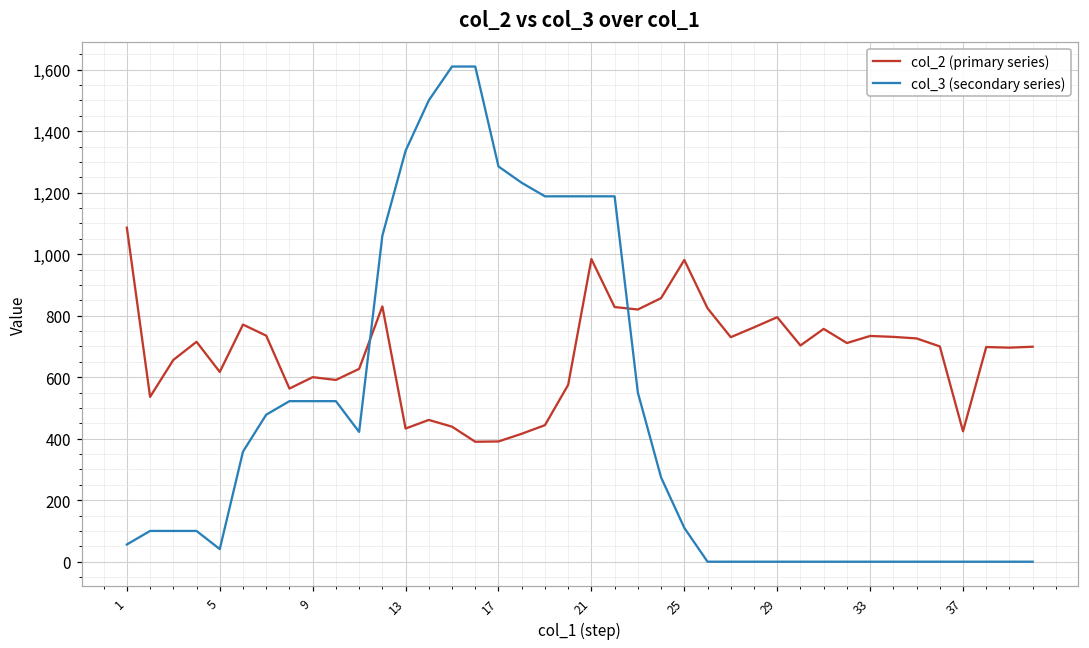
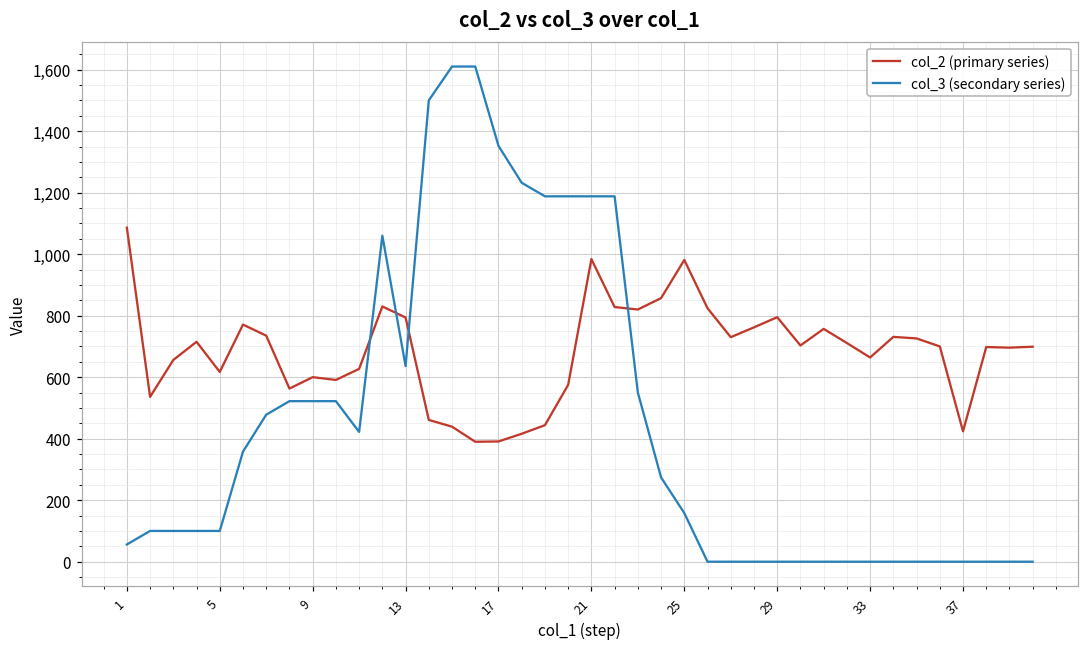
col_3 (secondary series), 5: 40 -> 100
col_2 (primary series), 13: 430 -> 790
col_3 (secondary series), 13: 1,340 -> 640
col_3 (secondary series), 17: 1,290 -> 1,350
col_3 (secondary series), 25: 110 -> 160
col_2 (primary series), 33: 730 -> 660
